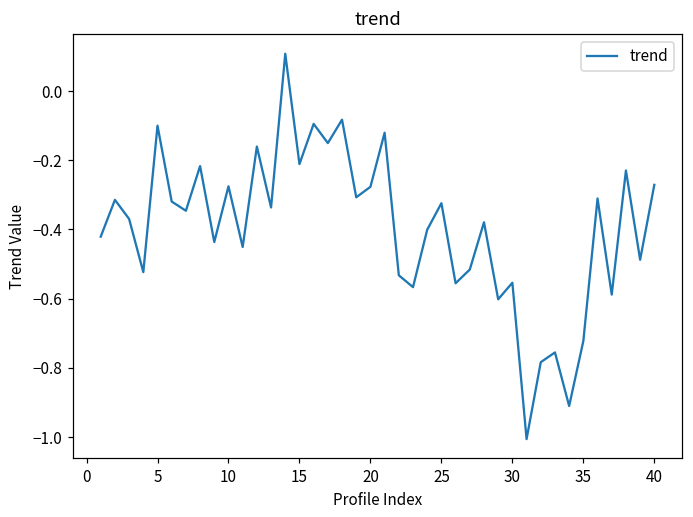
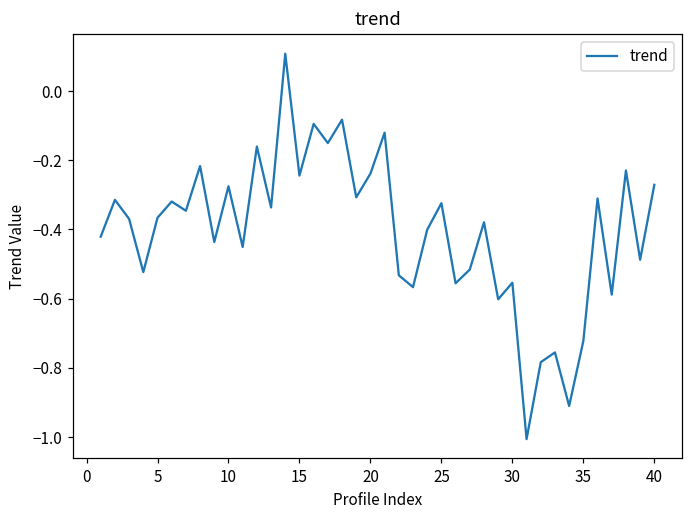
5: -0.10 -> -0.37
15: -0.21 -> -0.24
20: -0.28 -> -0.24
